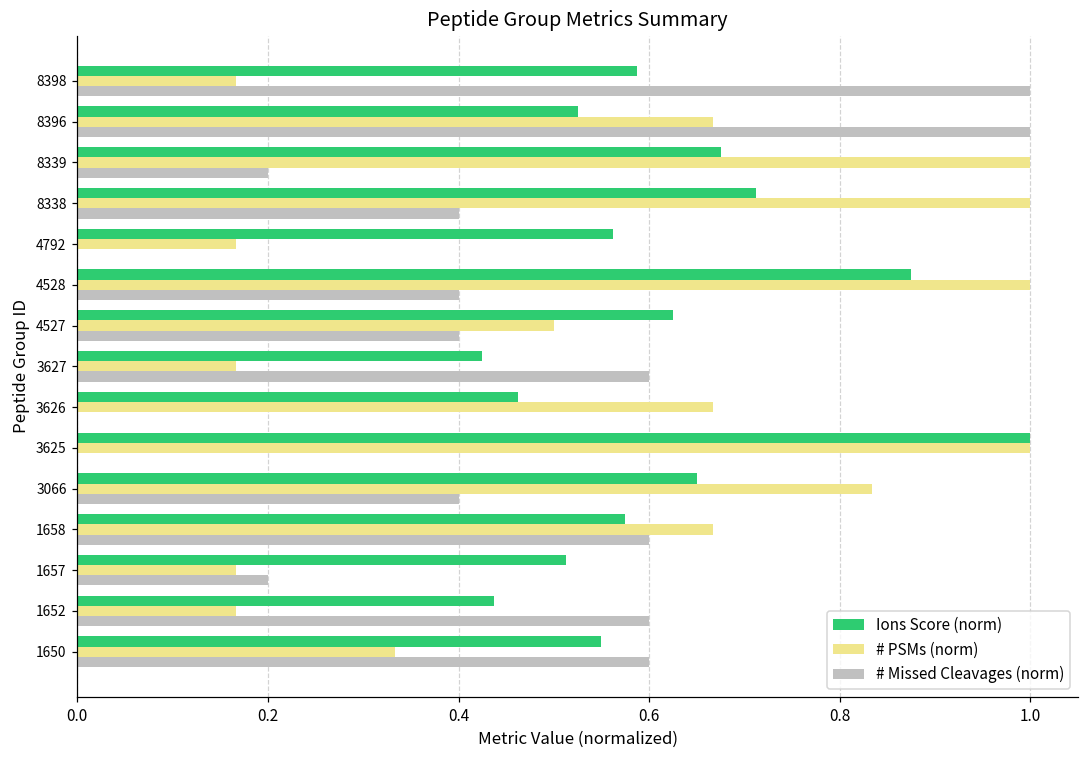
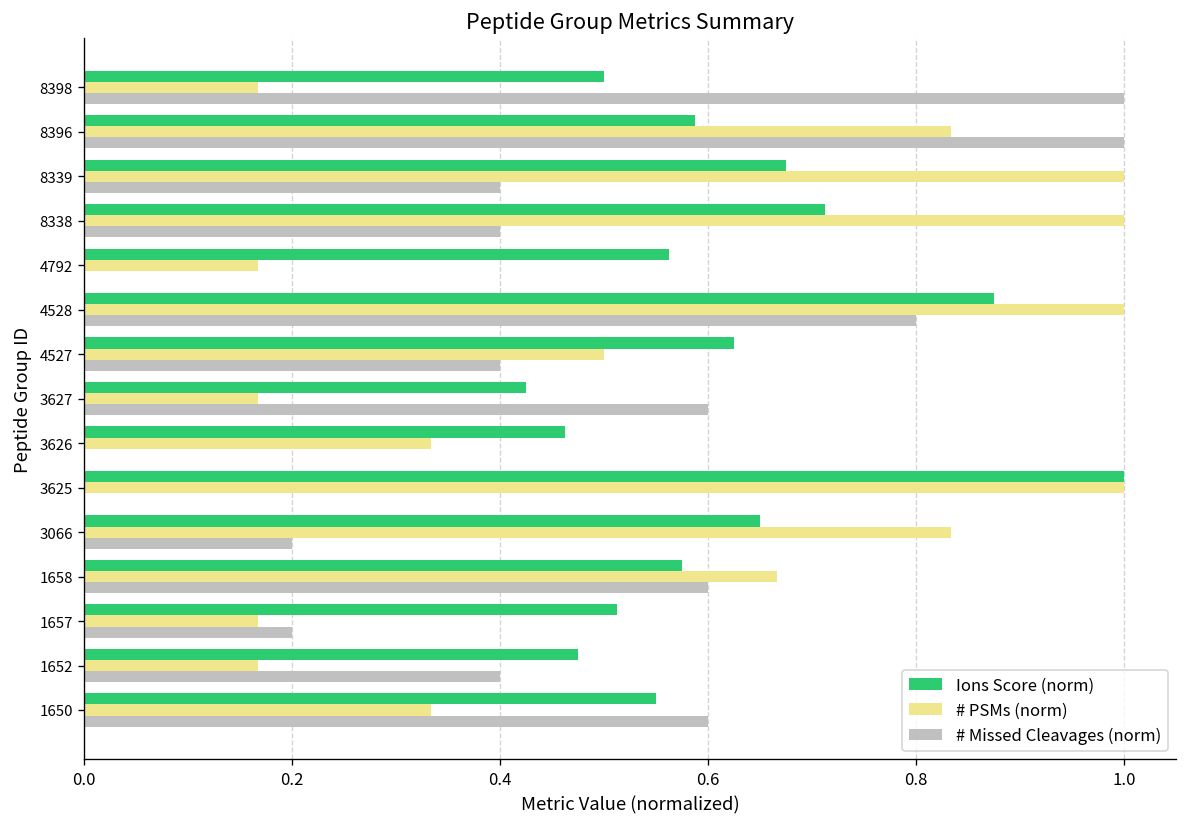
Ions Score (norm), 8398: 0.59 -> 0.50
Ions Score (norm), 8396: 0.53 -> 0.59
# PSMs (norm), 8396: 0.67 -> 0.83
# Missed Cleavages (norm), 8339: 0.20 -> 0.40
# Missed Cleavages (norm), 4528: 0.40 -> 0.80
# PSMs (norm), 3626: 0.67 -> 0.33
# Missed Cleavages (norm), 3066: 0.40 -> 0.20
Ions Score (norm), 1652: 0.44 -> 0.48
# Missed Cleavages (norm), 1652: 0.60 -> 0.40
